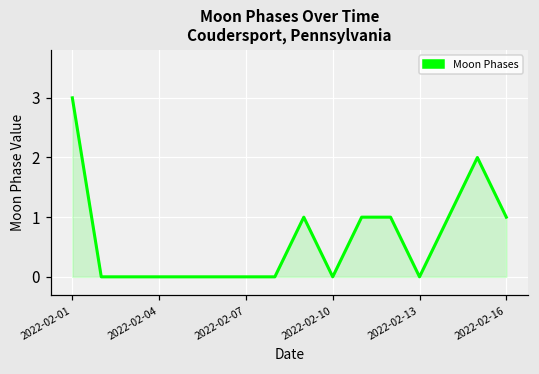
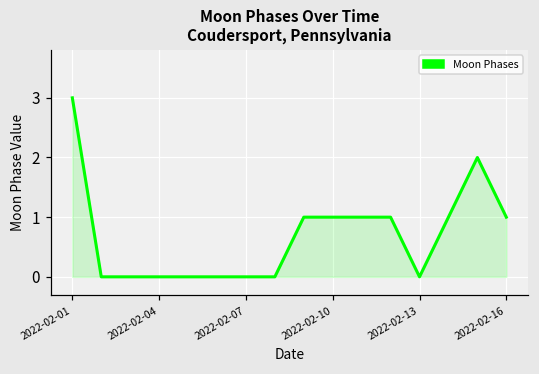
2022-02-10: 0 -> 1
